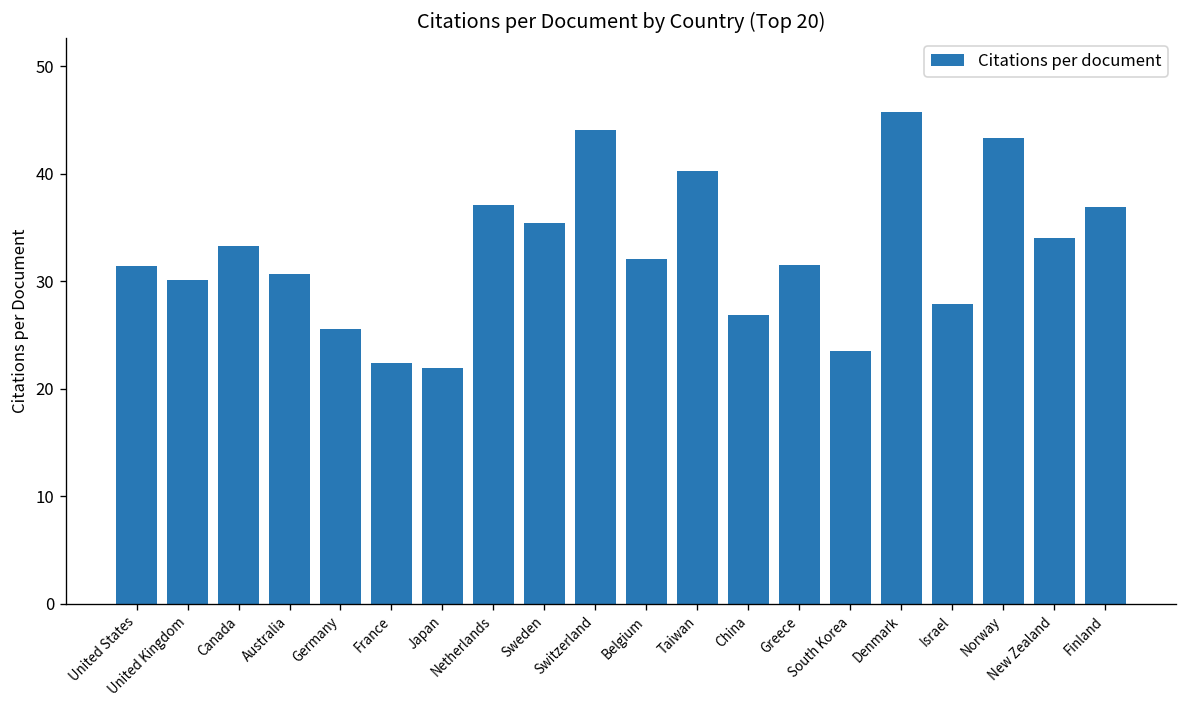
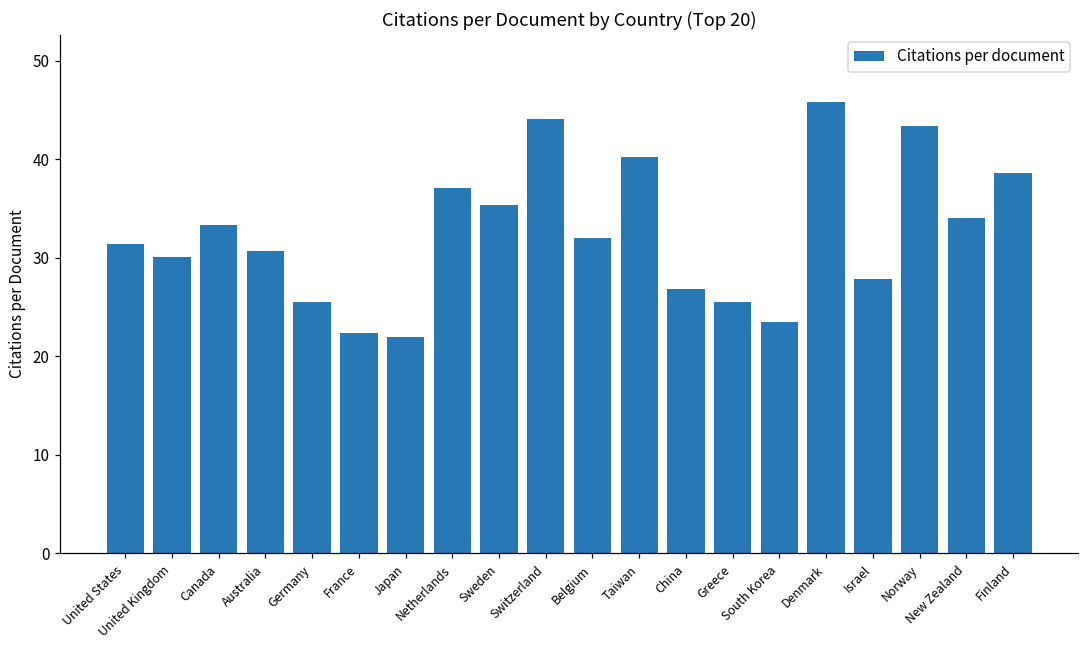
Greece: 32 -> 26
Finland: 37 -> 39
